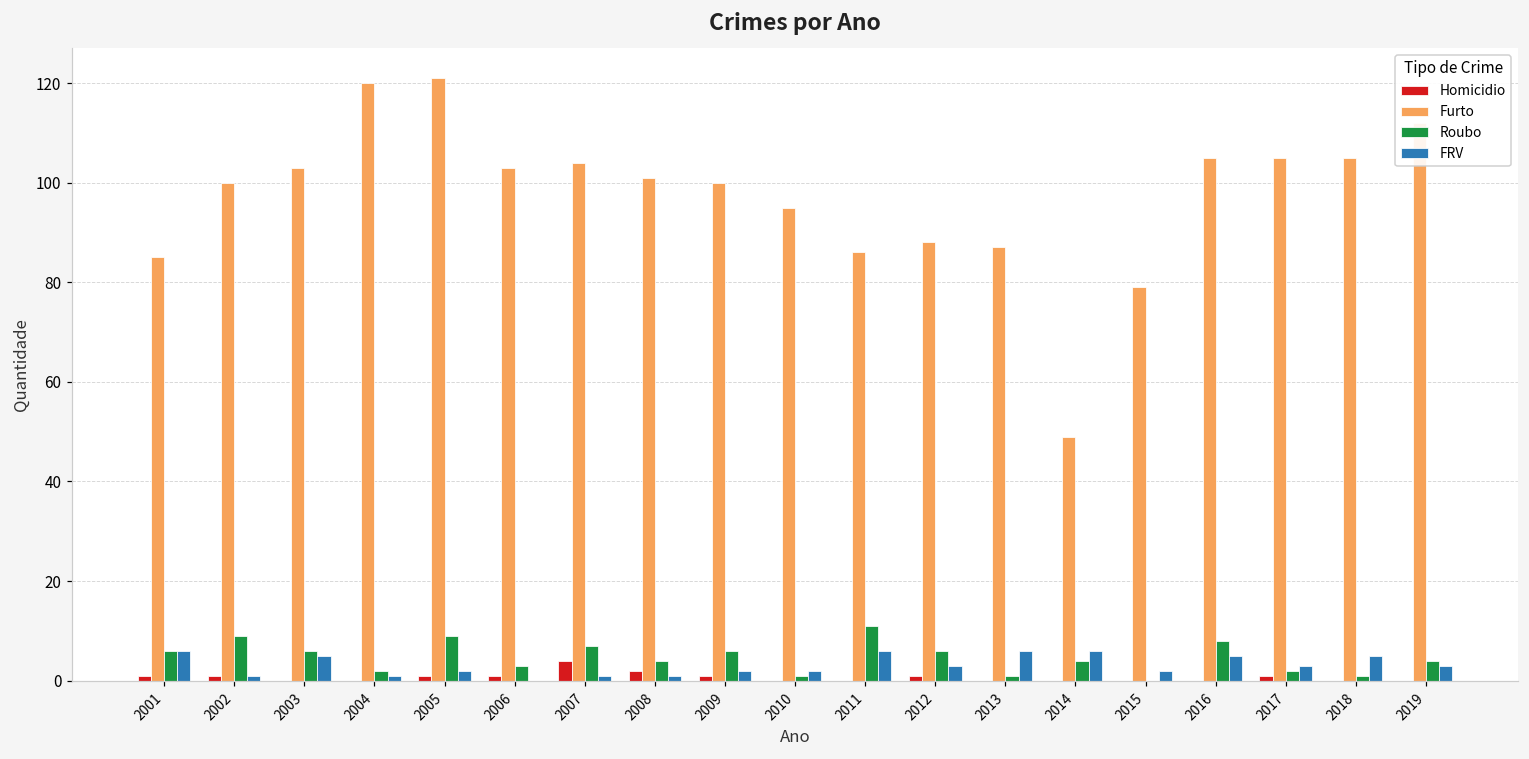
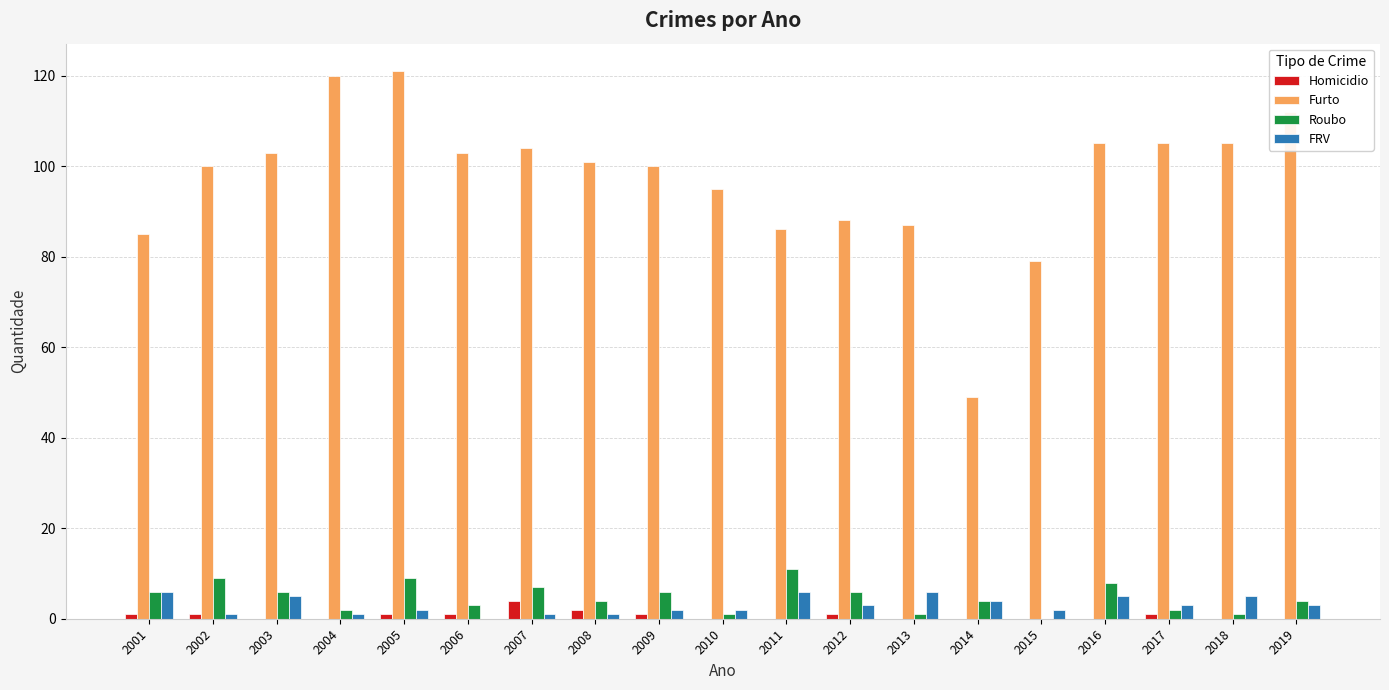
FRV, 2014: 6 -> 4
